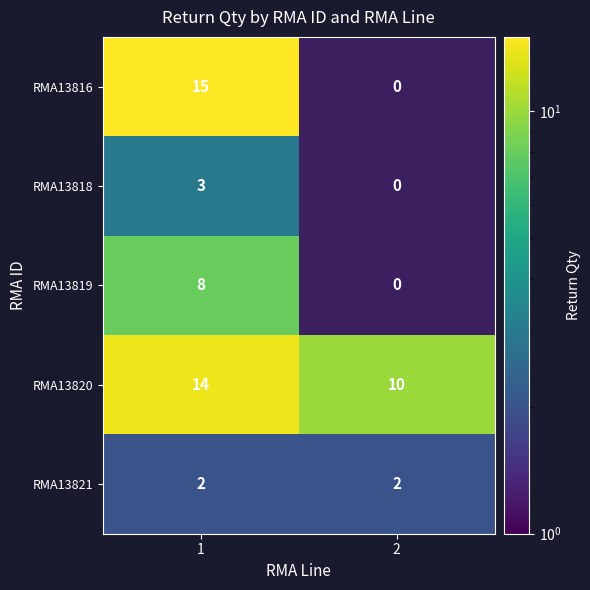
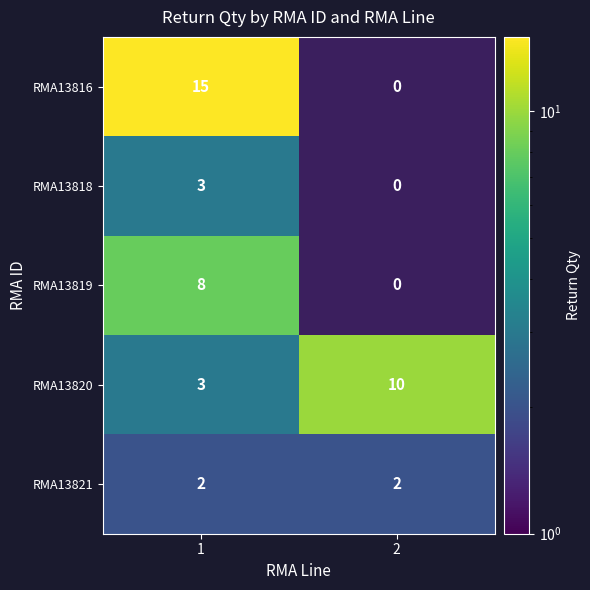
RMA13820, 1: 14 -> 3
